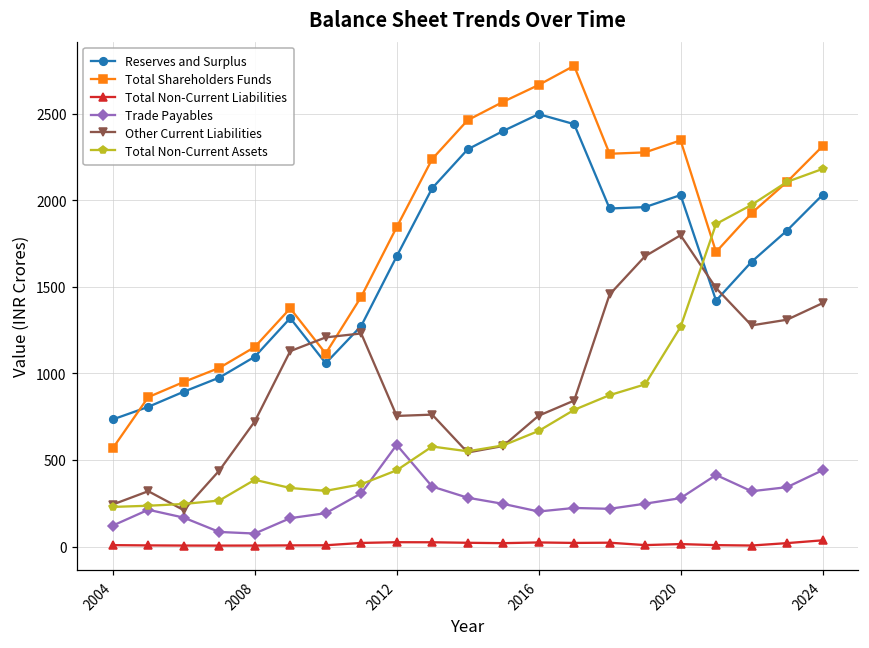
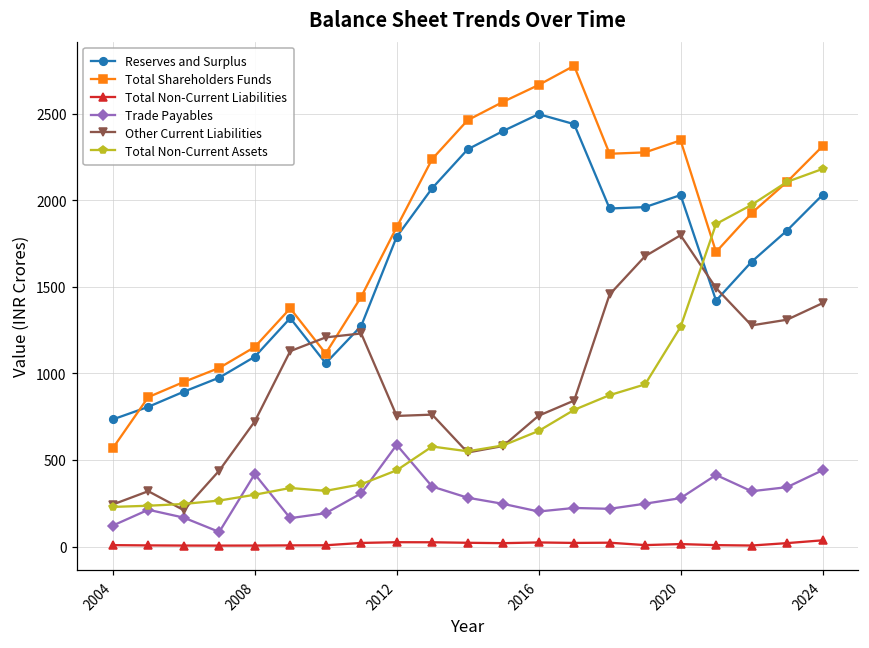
Trade Payables, 2008: 80 -> 420
Total Non-Current Assets, 2008: 390 -> 300
Reserves and Surplus, 2012: 1680 -> 1790
